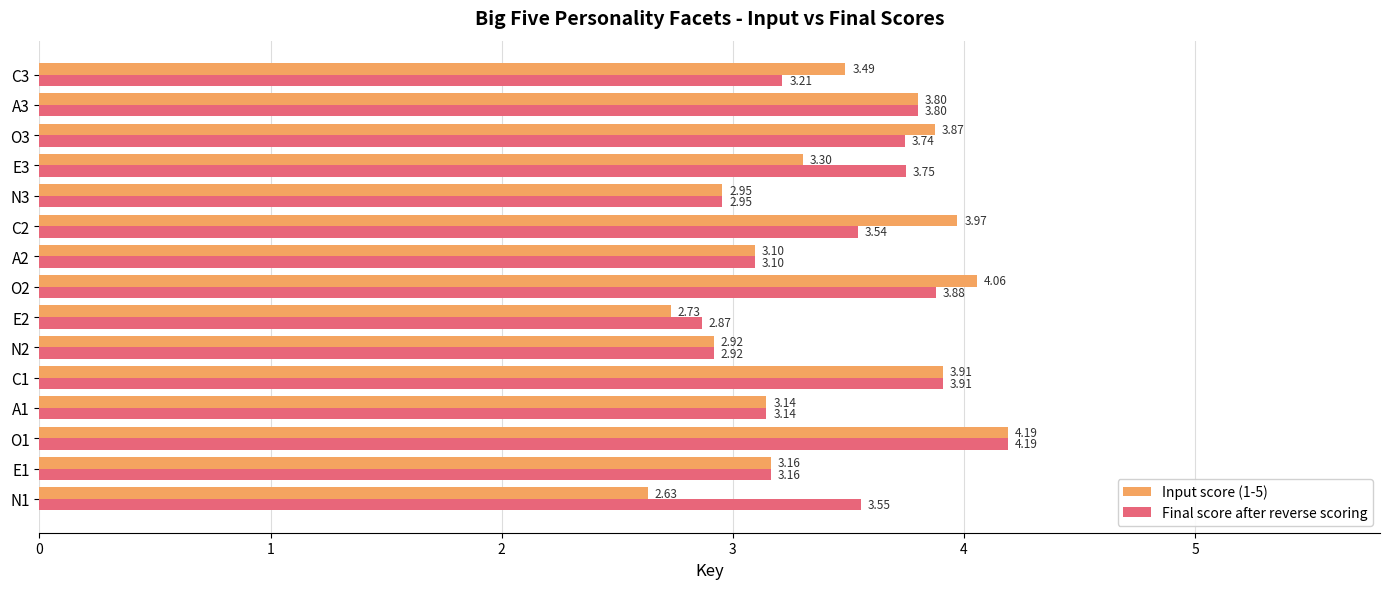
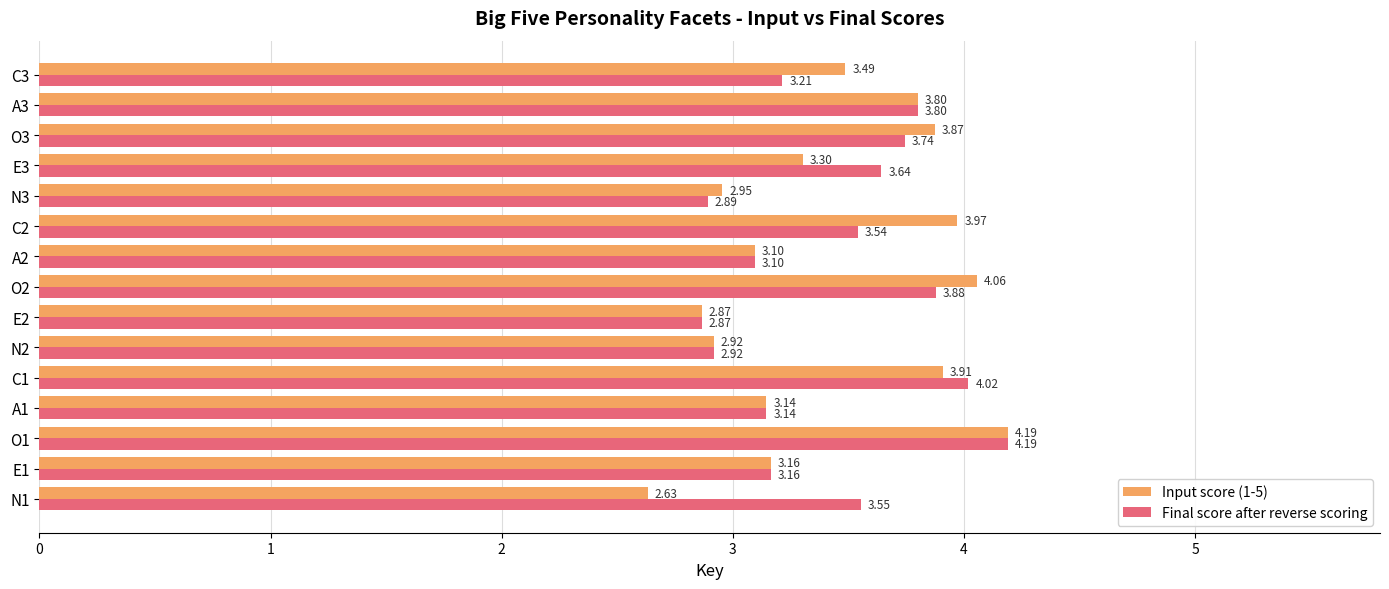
Final score after reverse scoring, E3: 3.75 -> 3.64
Final score after reverse scoring, N3: 2.95 -> 2.89
Input score (1-5), E2: 2.73 -> 2.87
Final score after reverse scoring, C1: 3.91 -> 4.02
